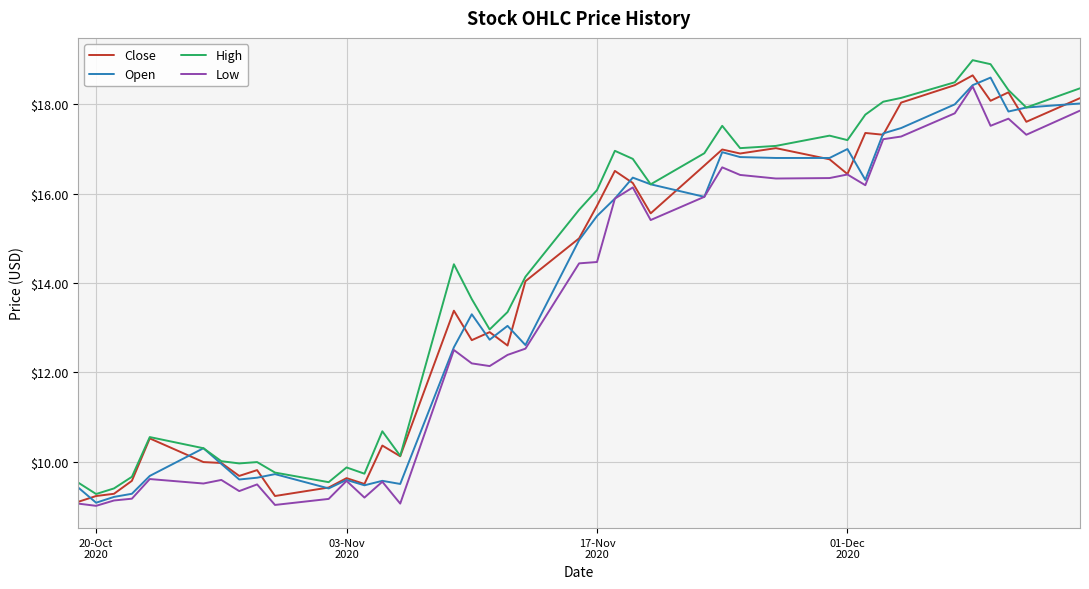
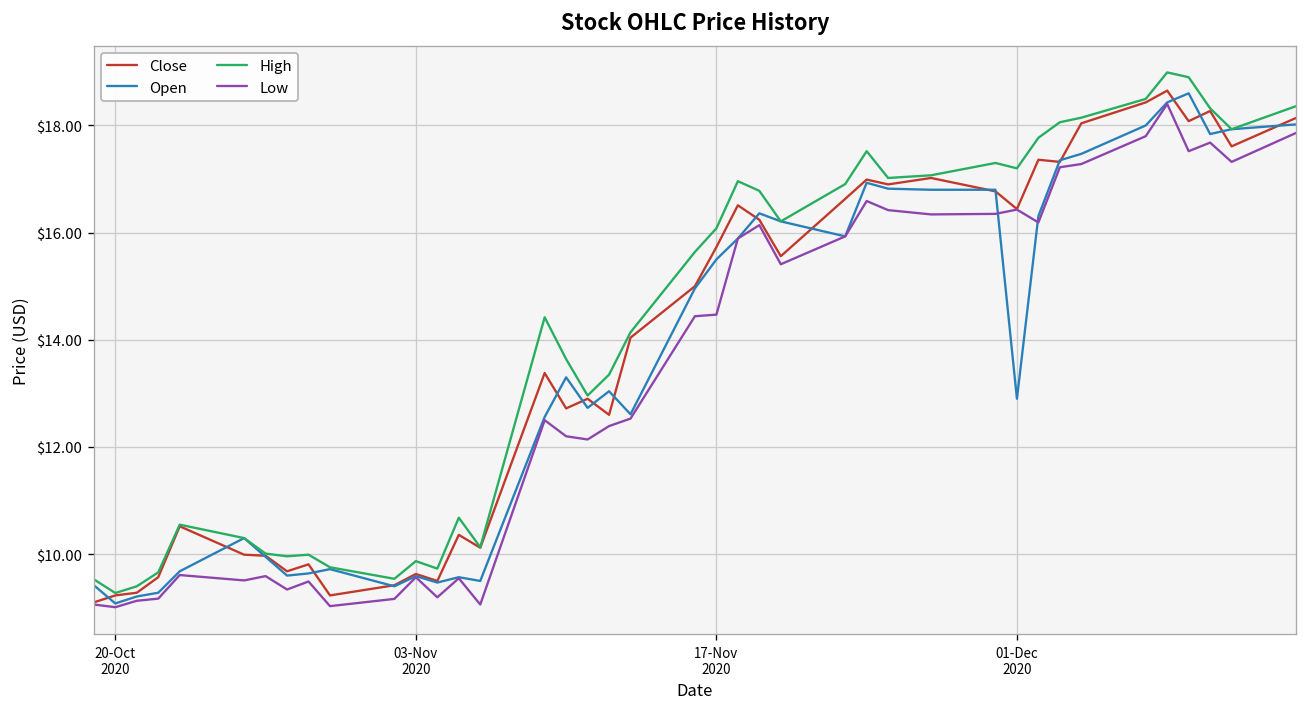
Open, 01-Dec 2020: $17.0 -> $12.9
